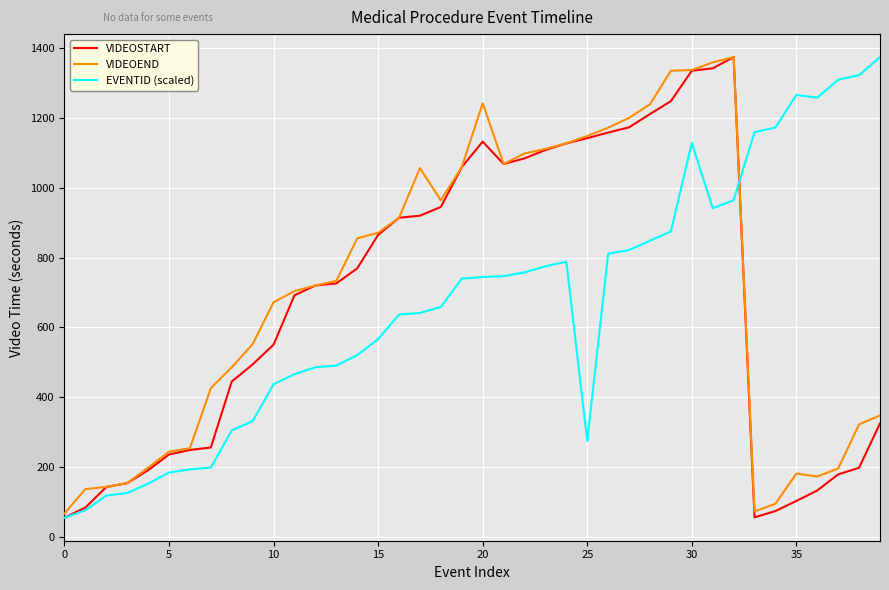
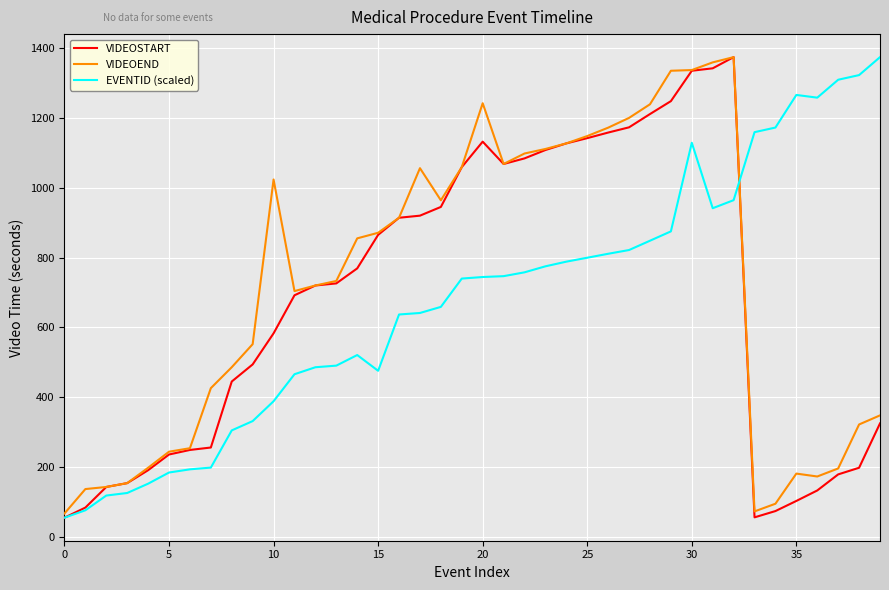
VIDEOSTART, 10: 550 -> 580
VIDEOEND, 10: 670 -> 1020
EVENTID (scaled), 10: 440 -> 390
EVENTID (scaled), 15: 570 -> 480
EVENTID (scaled), 25: 270 -> 800
